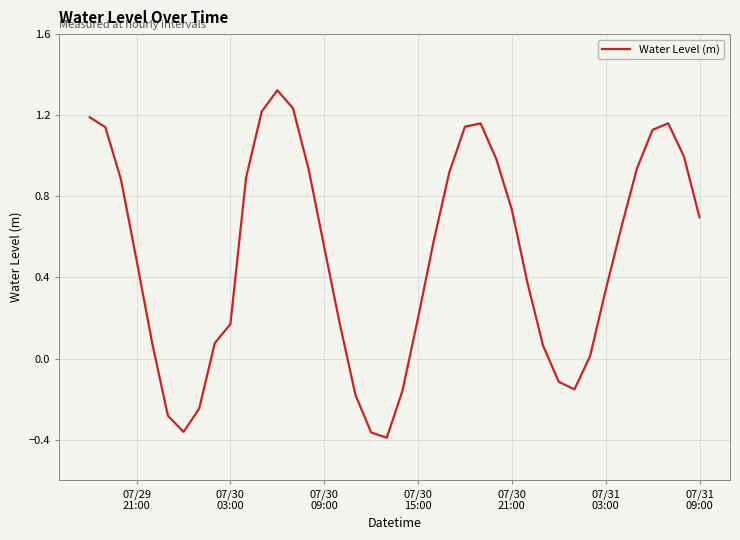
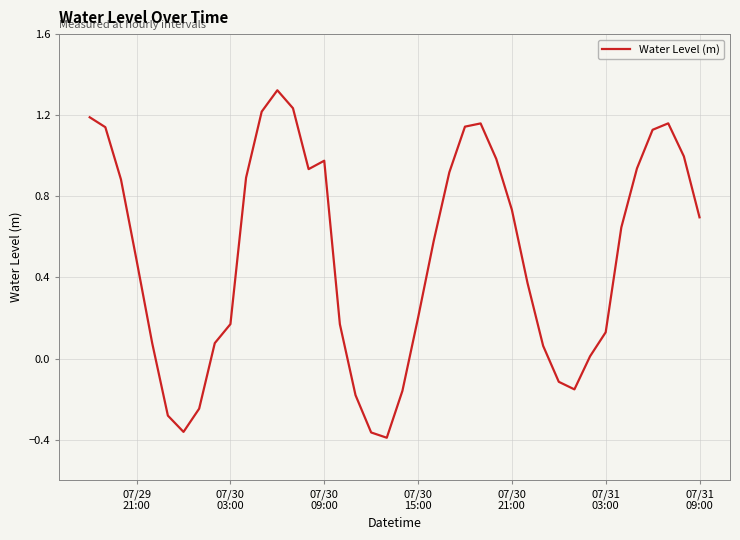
07/30 09:00: 0.55 -> 0.98
07/31 03:00: 0.34 -> 0.13
